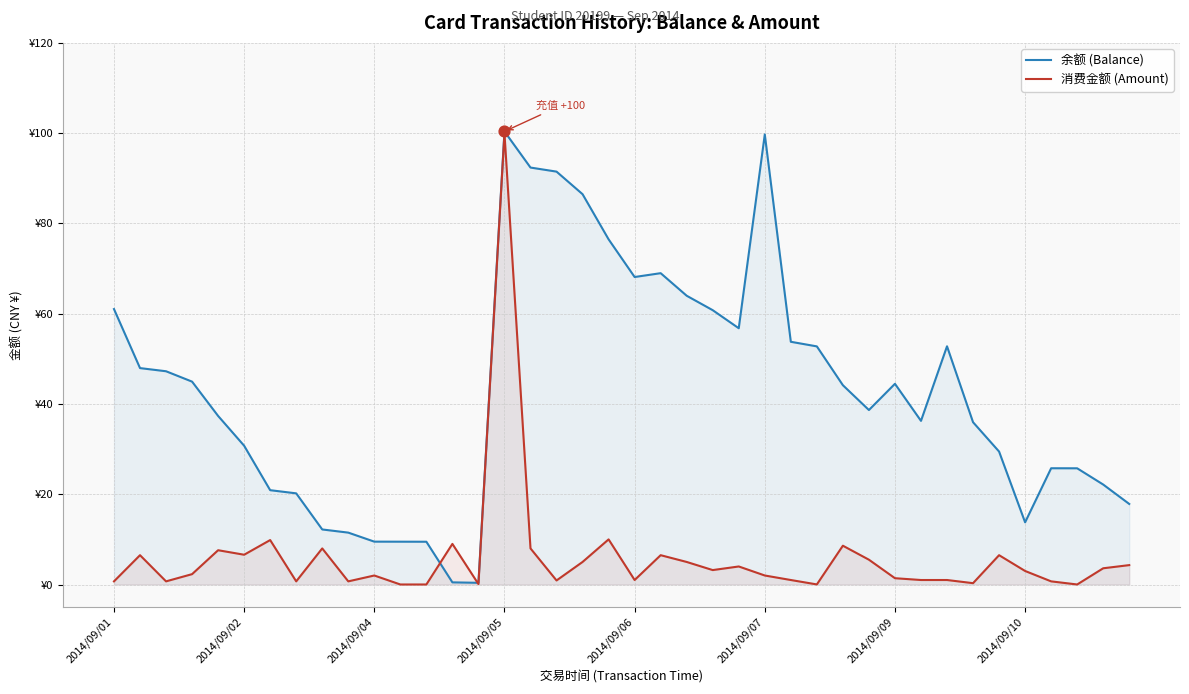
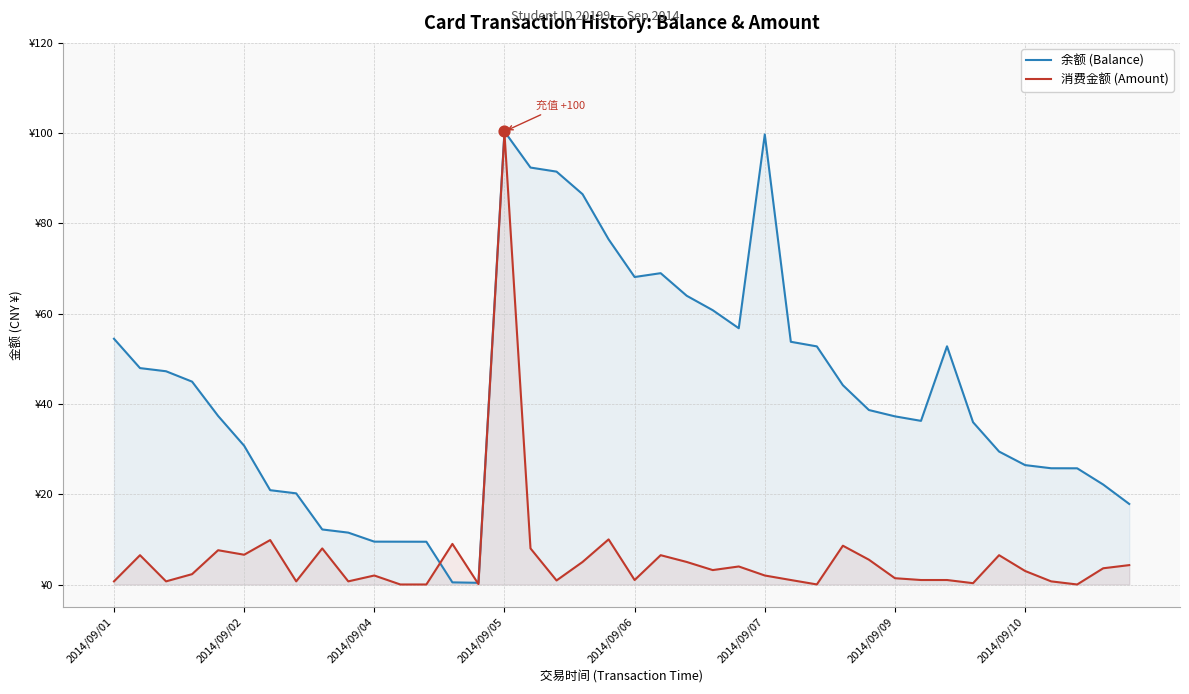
余额 (Balance), 2014/09/01: ¥61 -> ¥54
余额 (Balance), 2014/09/09: ¥44 -> ¥37
余额 (Balance), 2014/09/10: ¥14 -> ¥26
